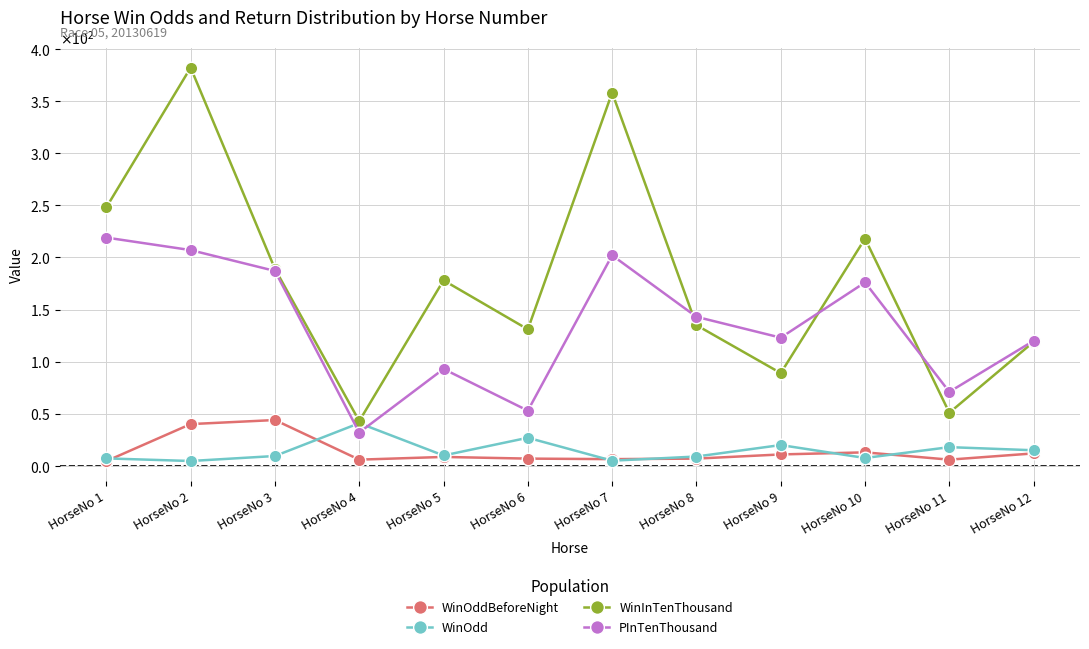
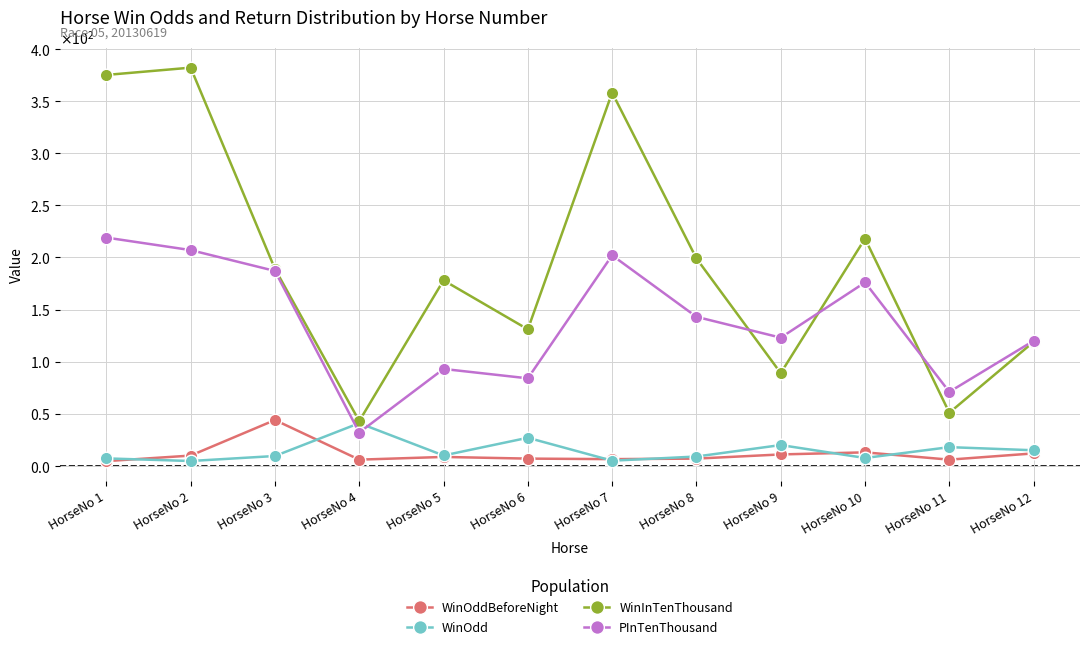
WinInTenThousand, HorseNo 1: 248 -> 375
WinOddBeforeNight, HorseNo 2: 40 -> 10
PInTenThousand, HorseNo 6: 53 -> 84
WinInTenThousand, HorseNo 8: 135 -> 199
